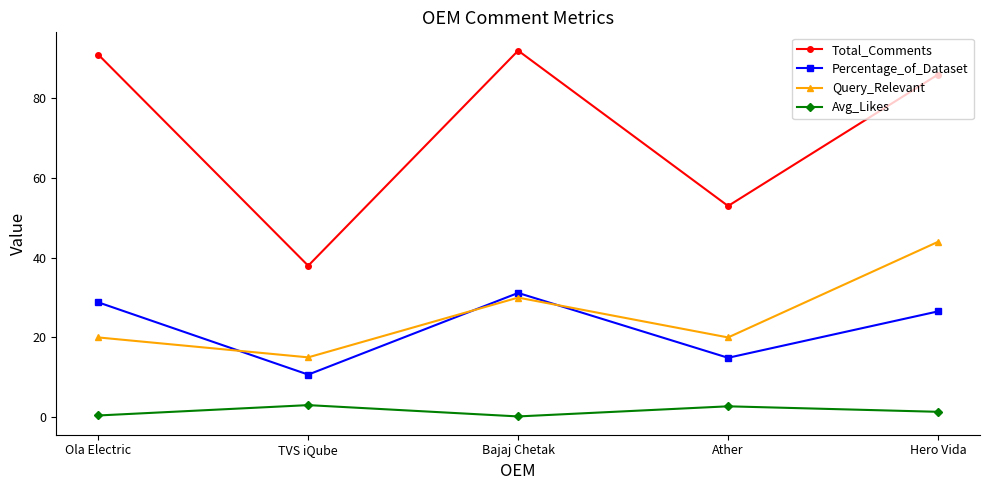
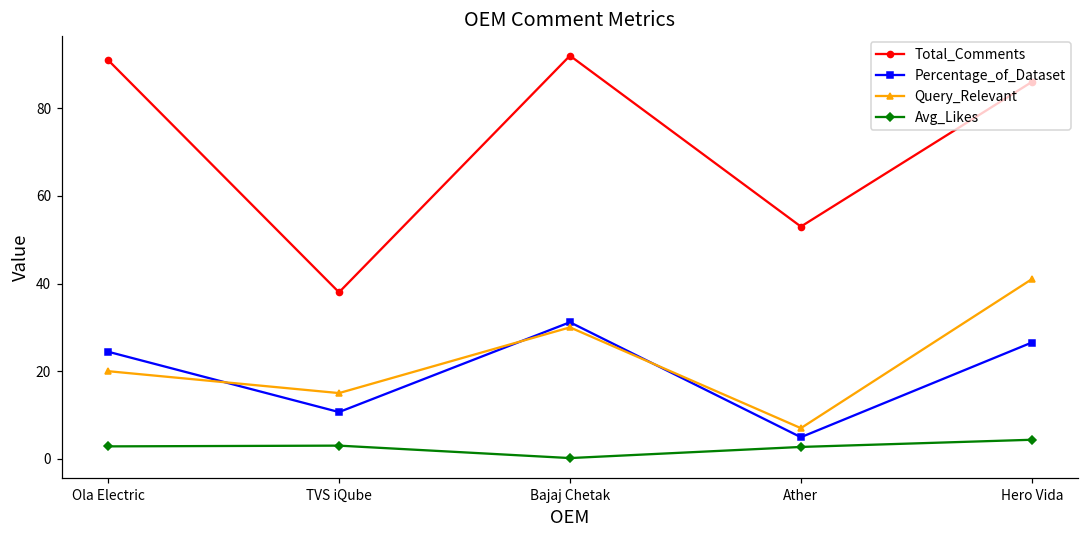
Percentage_of_Dataset, Ola Electric: 29 -> 24
Avg_Likes, Ola Electric: 0 -> 3
Percentage_of_Dataset, Ather: 15 -> 5
Query_Relevant, Ather: 20 -> 7
Query_Relevant, Hero Vida: 44 -> 41
Avg_Likes, Hero Vida: 1 -> 4
